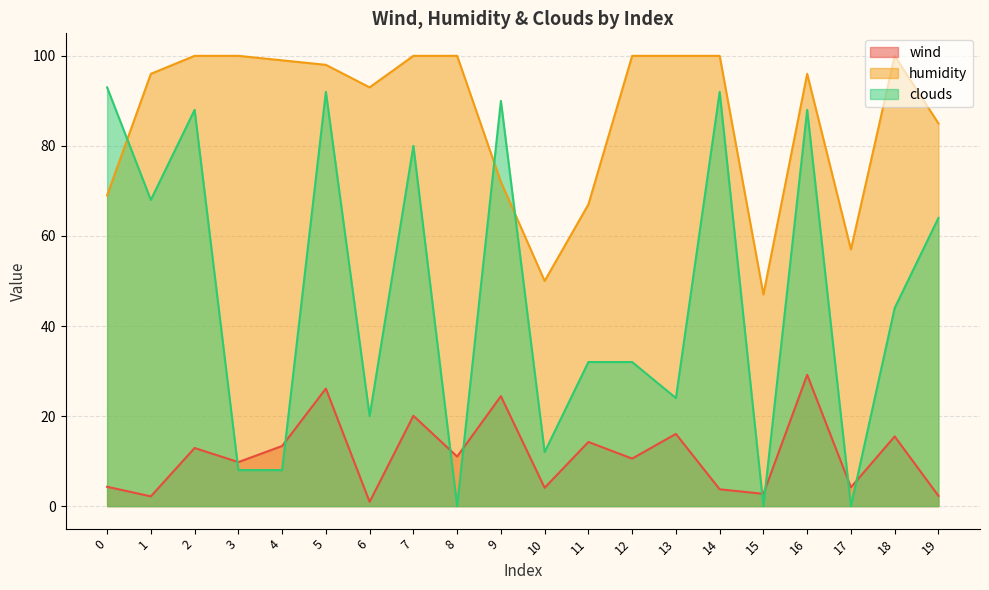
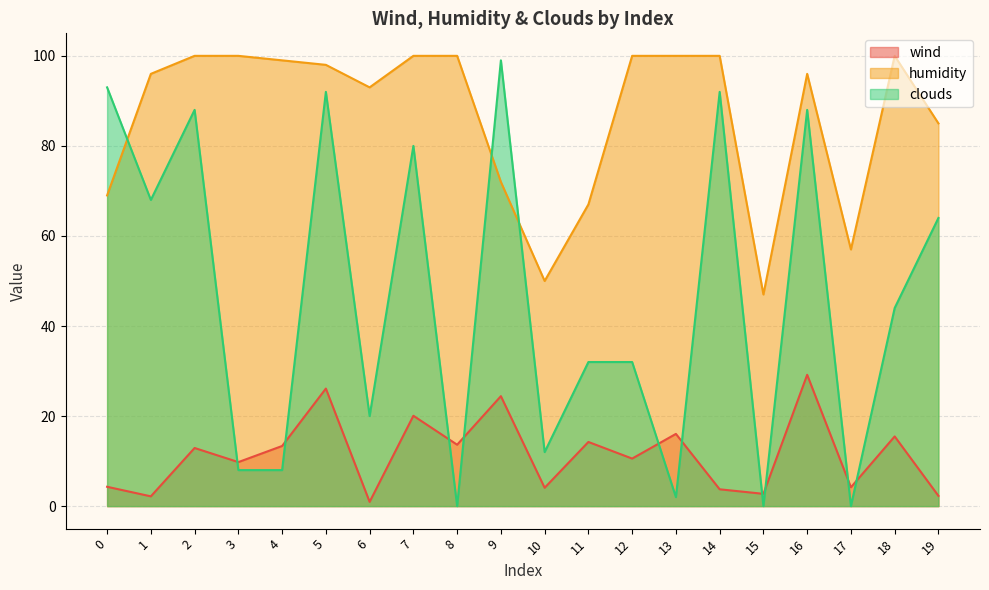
wind, 8: 11 -> 14
clouds, 9: 90 -> 99
clouds, 13: 24 -> 2
